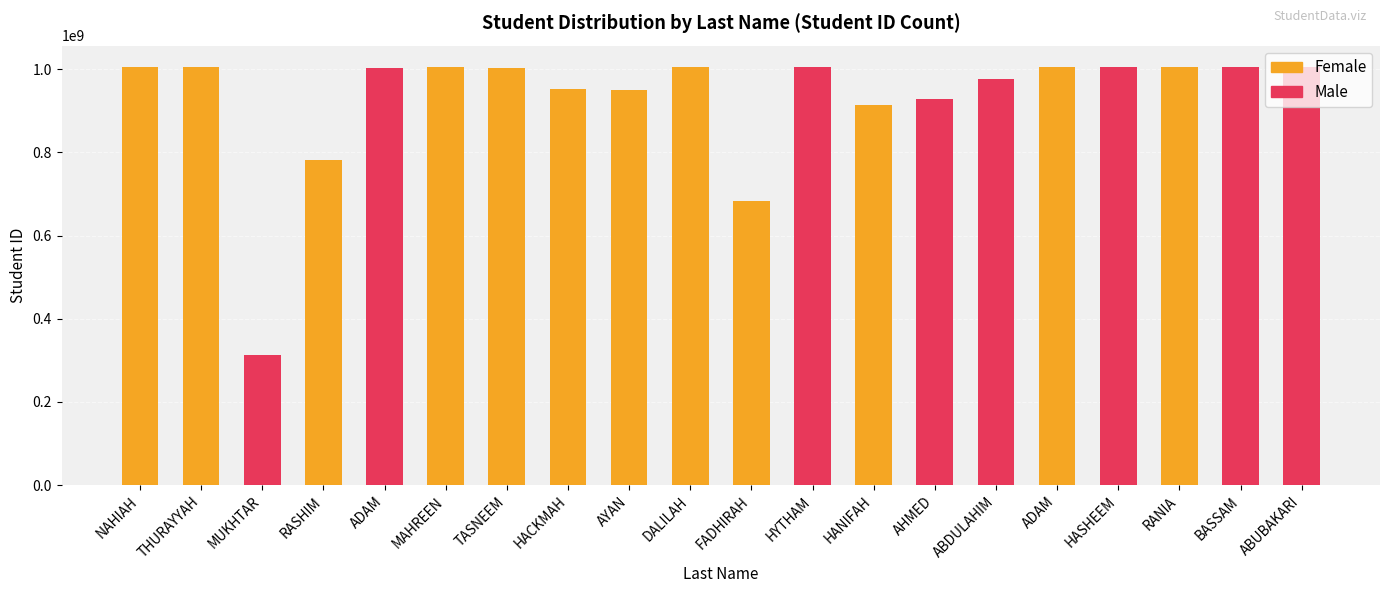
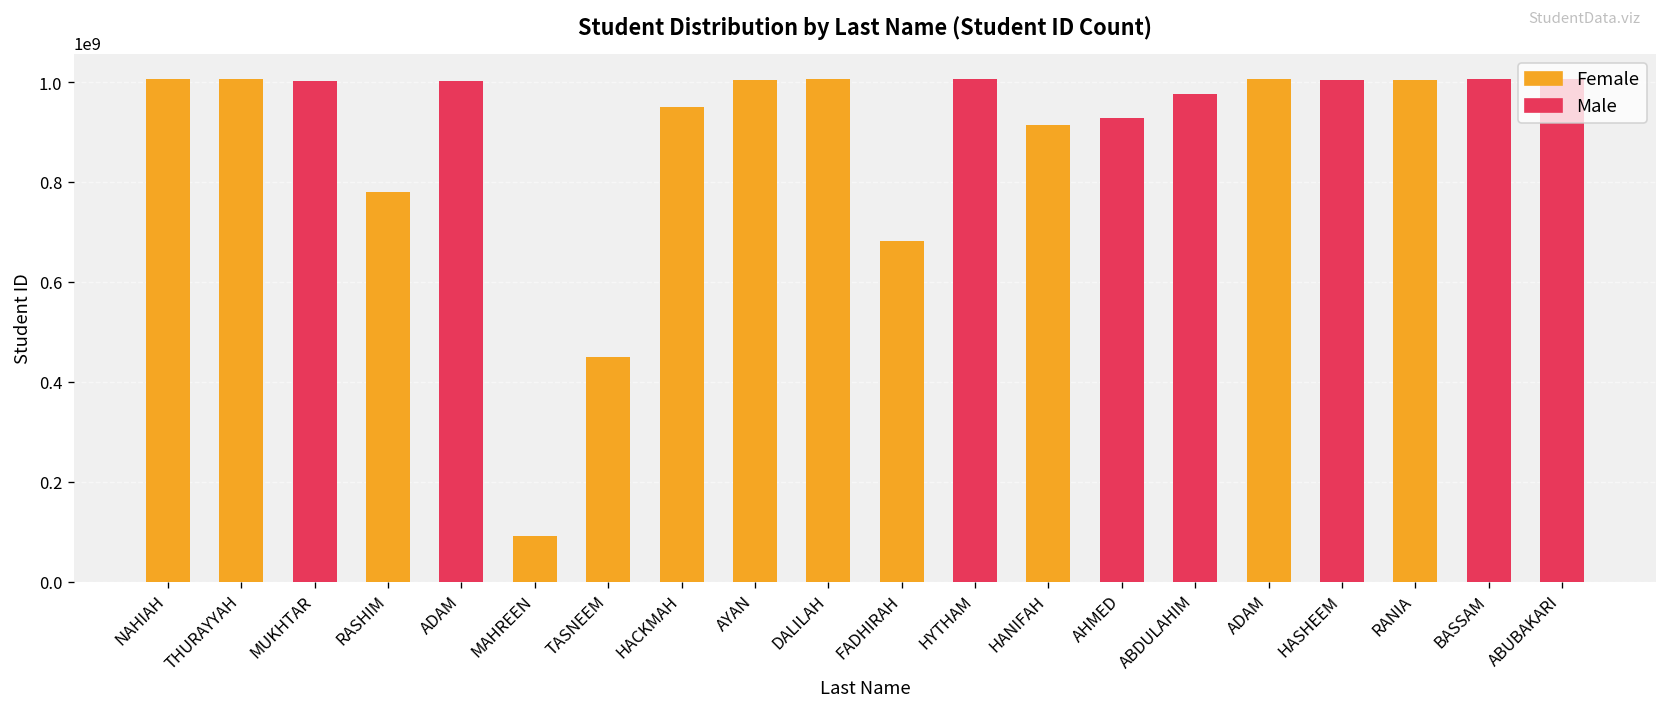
Male, MUKHTAR: 310000000 -> 1000000000
Female, MAHREEN: 1000000000 -> 90000000
Female, TASNEEM: 1000000000 -> 450000000
Female, AYAN: 950000000 -> 1000000000
